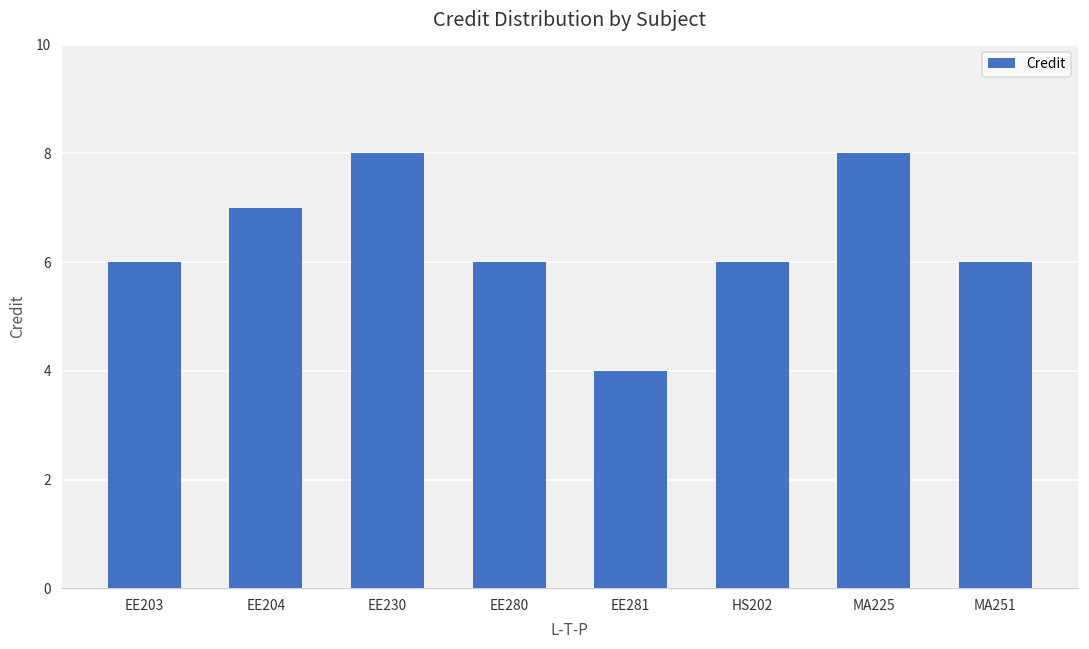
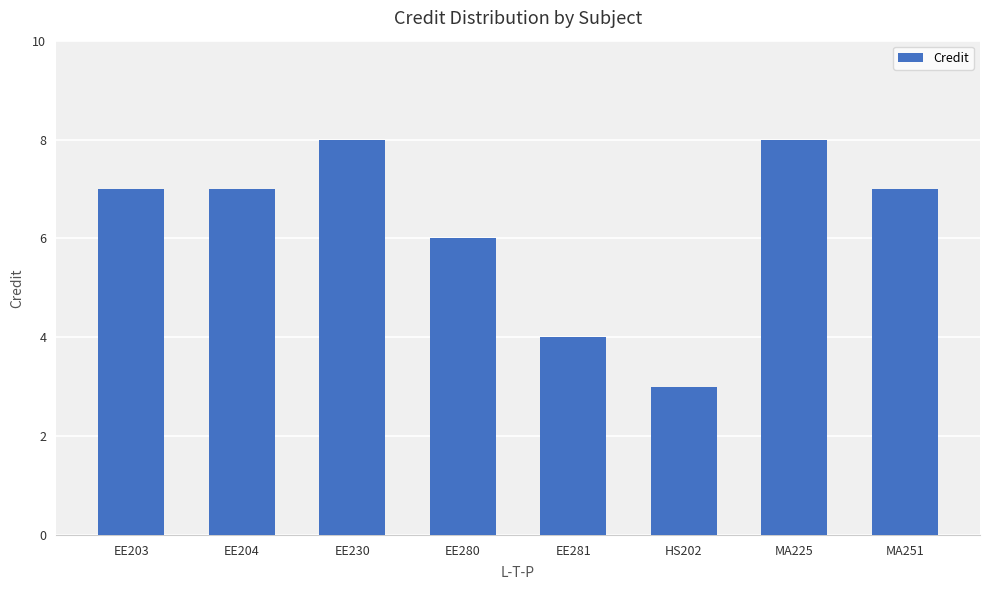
EE203: 6 -> 7
HS202: 6 -> 3
MA251: 6 -> 7
